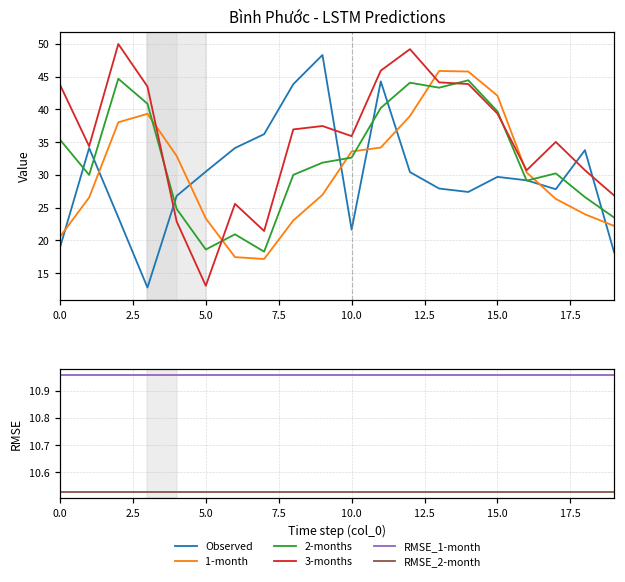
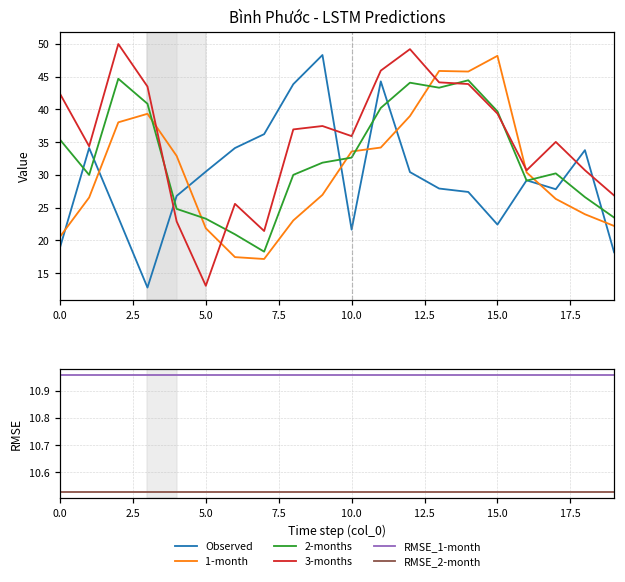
Bình Phước - LSTM Predictions, 3-months, 0.0: 44 -> 42
Bình Phước - LSTM Predictions, 1-month, 5.0: 23 -> 22
Bình Phước - LSTM Predictions, 2-months, 5.0: 19 -> 23
Bình Phước - LSTM Predictions, Observed, 15.0: 30 -> 22
Bình Phước - LSTM Predictions, 1-month, 15.0: 42 -> 48
